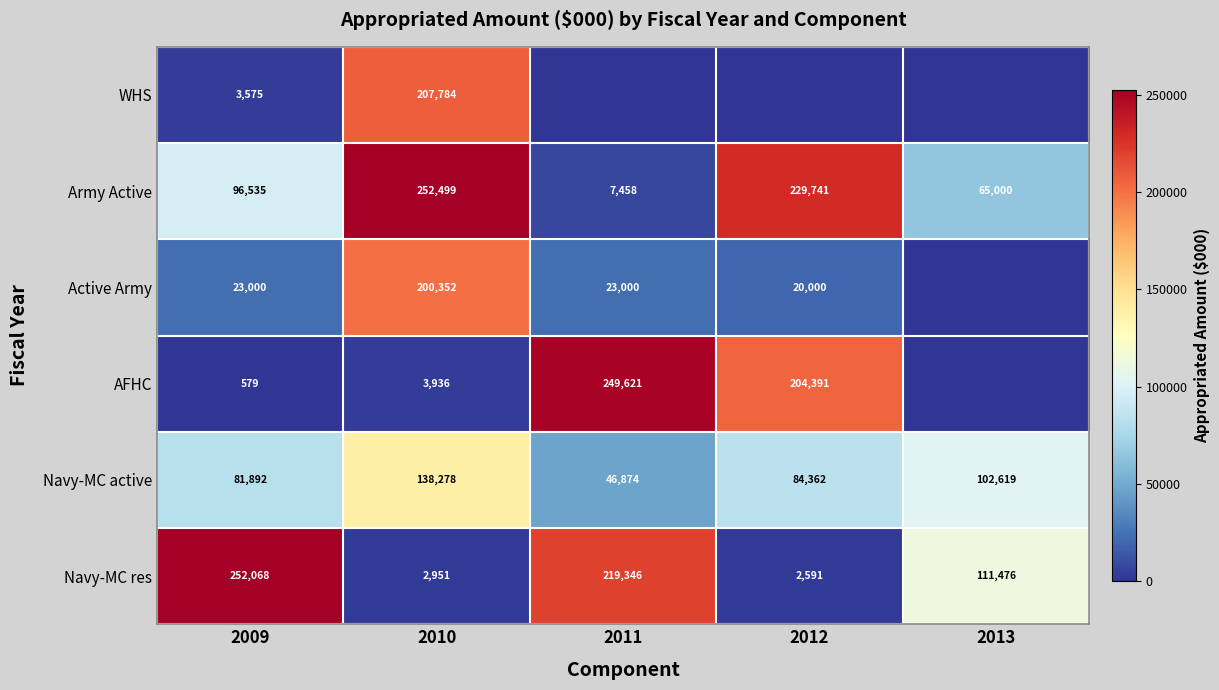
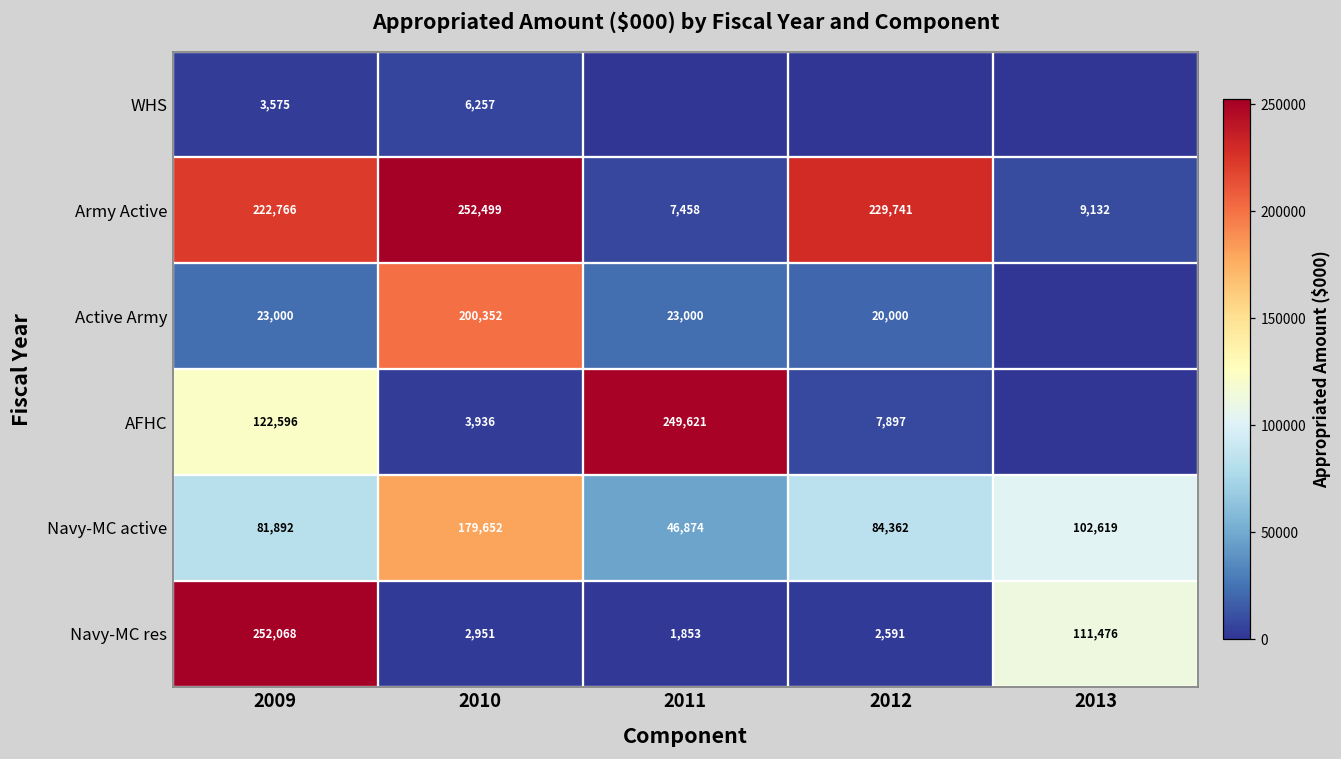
WHS, 2010: 207,784 -> 6,257
Army Active, 2009: 96,535 -> 222,766
Army Active, 2013: 65,000 -> 9,132
AFHC, 2009: 579 -> 122,596
AFHC, 2012: 204,391 -> 7,897
Navy-MC active, 2010: 138,278 -> 179,652
Navy-MC res, 2011: 219,346 -> 1,853
